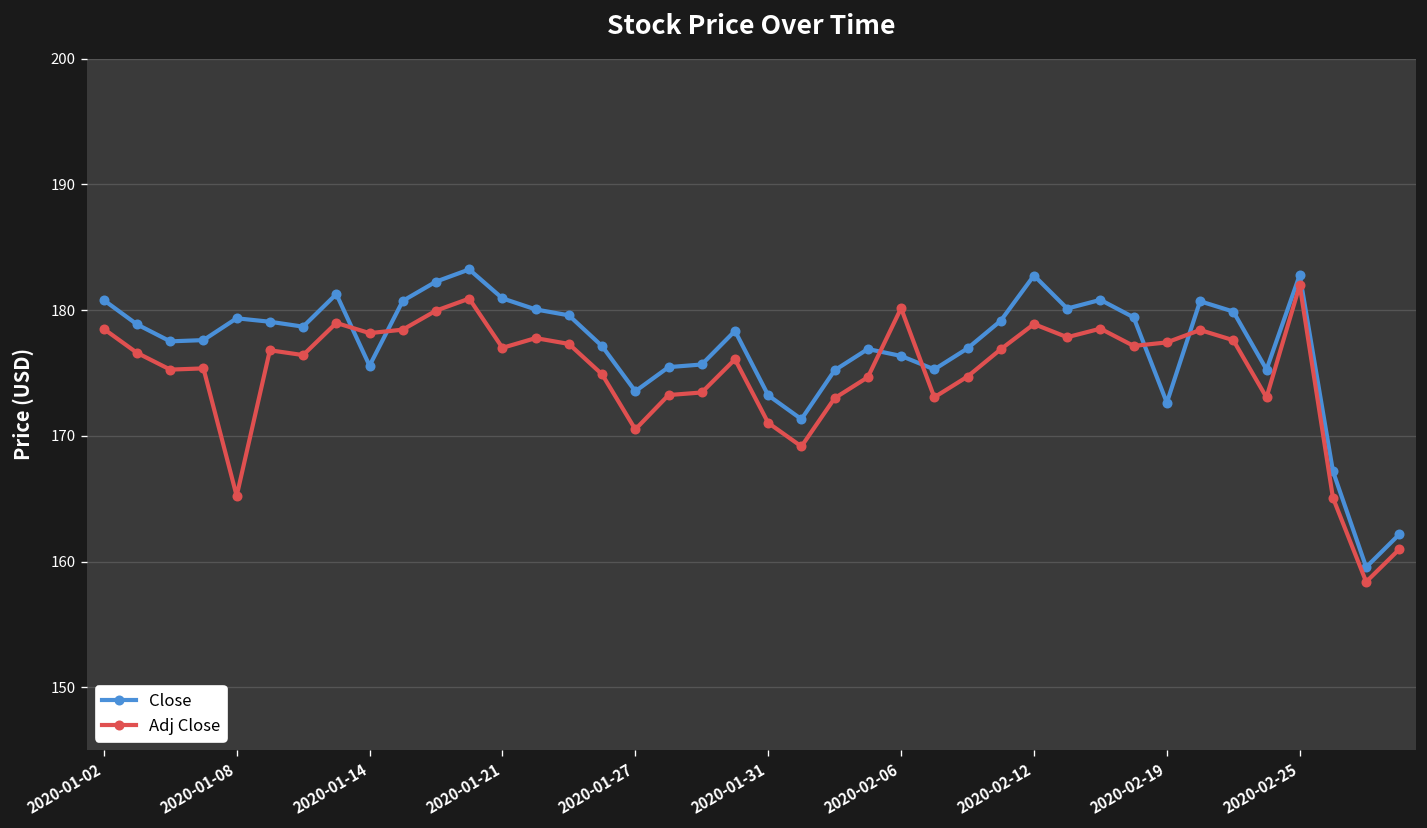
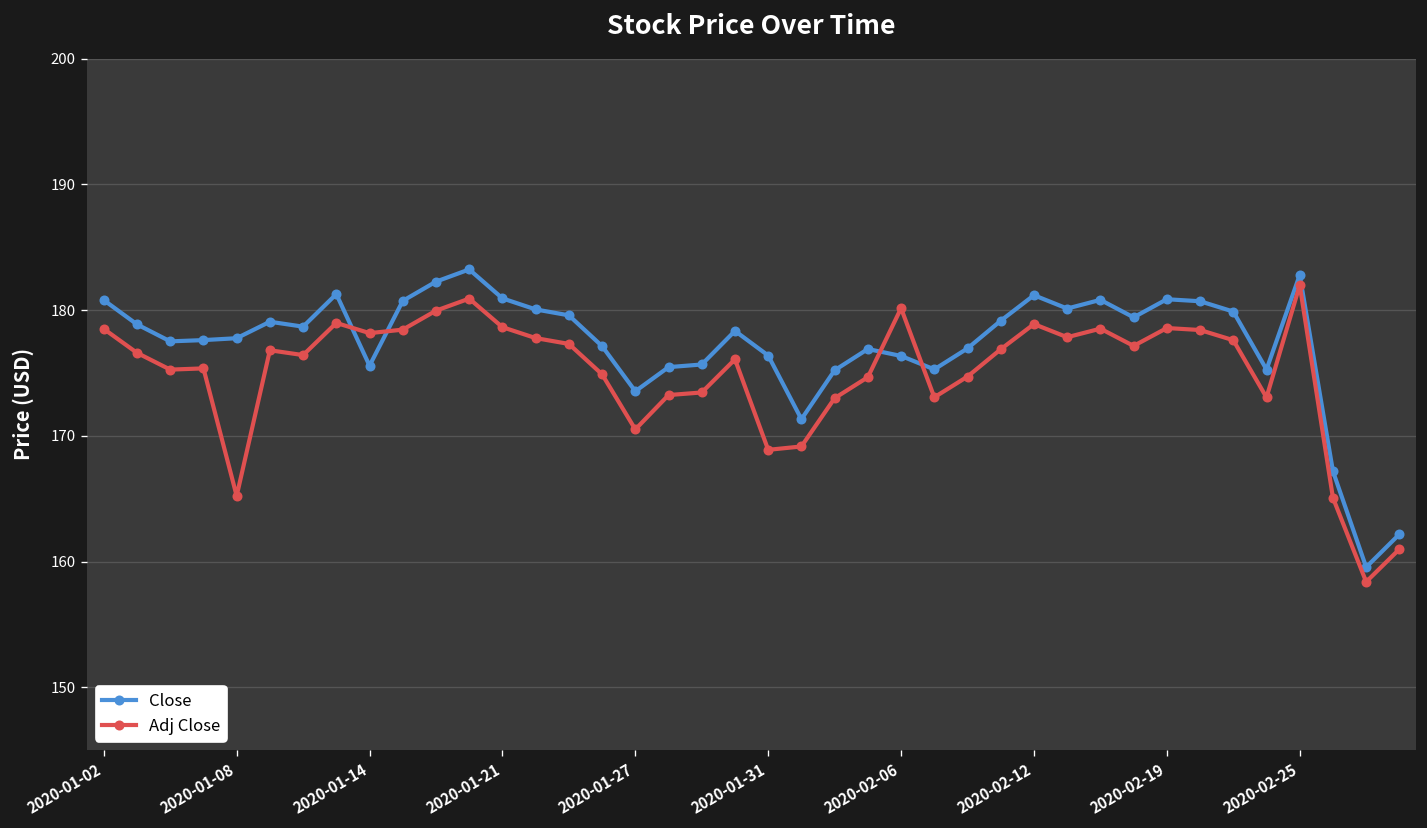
Close, 2020-01-08: 179.3 -> 177.8
Adj Close, 2020-01-21: 177.0 -> 178.6
Close, 2020-01-31: 173.2 -> 176.4
Adj Close, 2020-01-31: 171.0 -> 168.9
Close, 2020-02-12: 182.7 -> 181.2
Close, 2020-02-19: 172.6 -> 180.9
Adj Close, 2020-02-19: 177.4 -> 178.6
